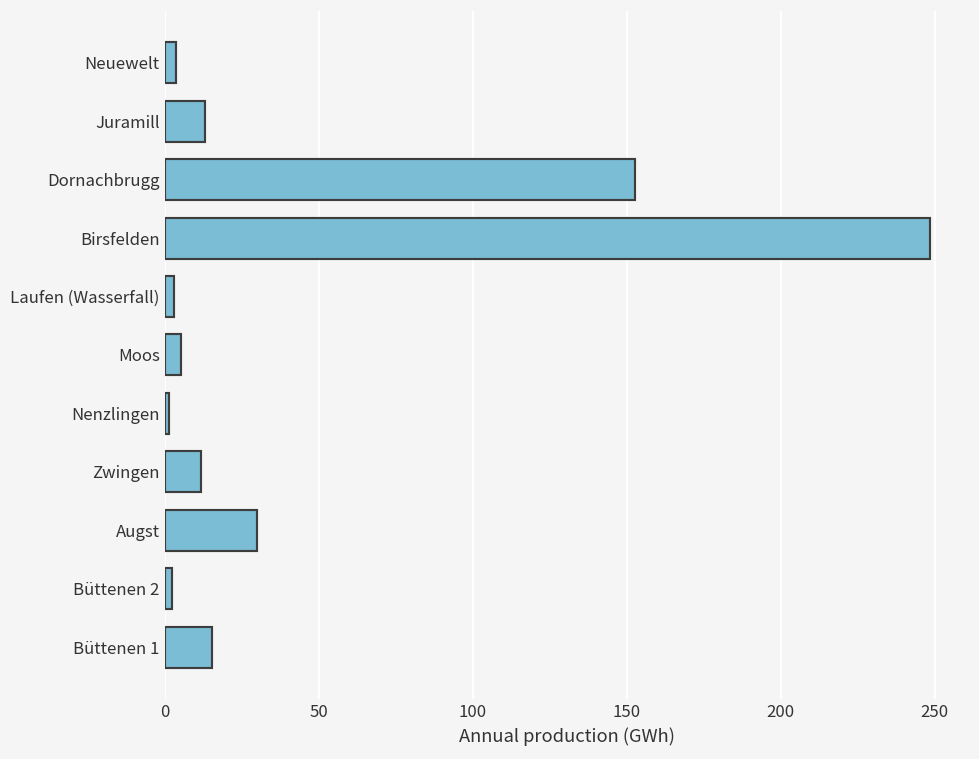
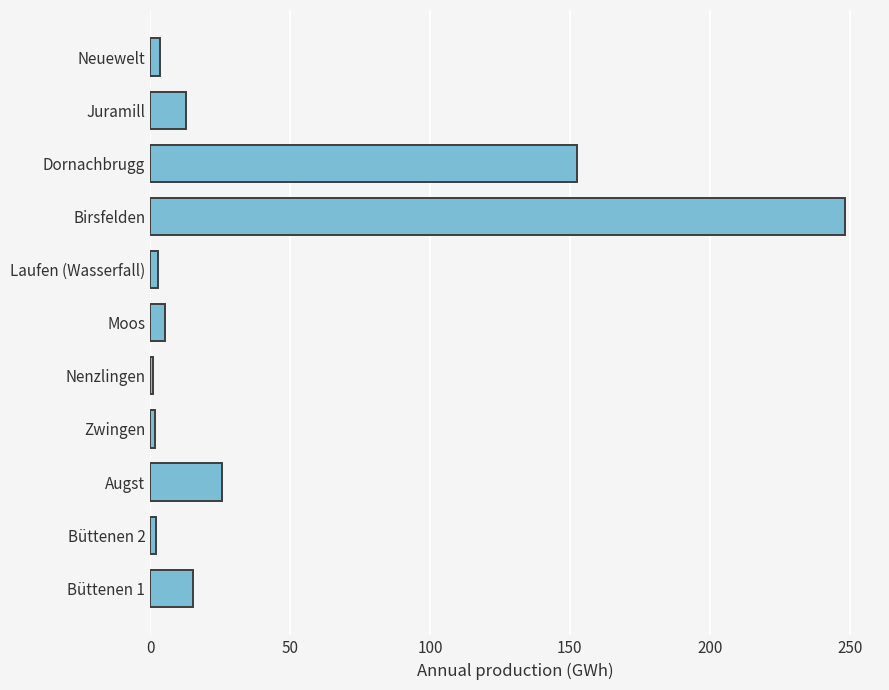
Zwingen: 12 -> 2
Augst: 30 -> 26
